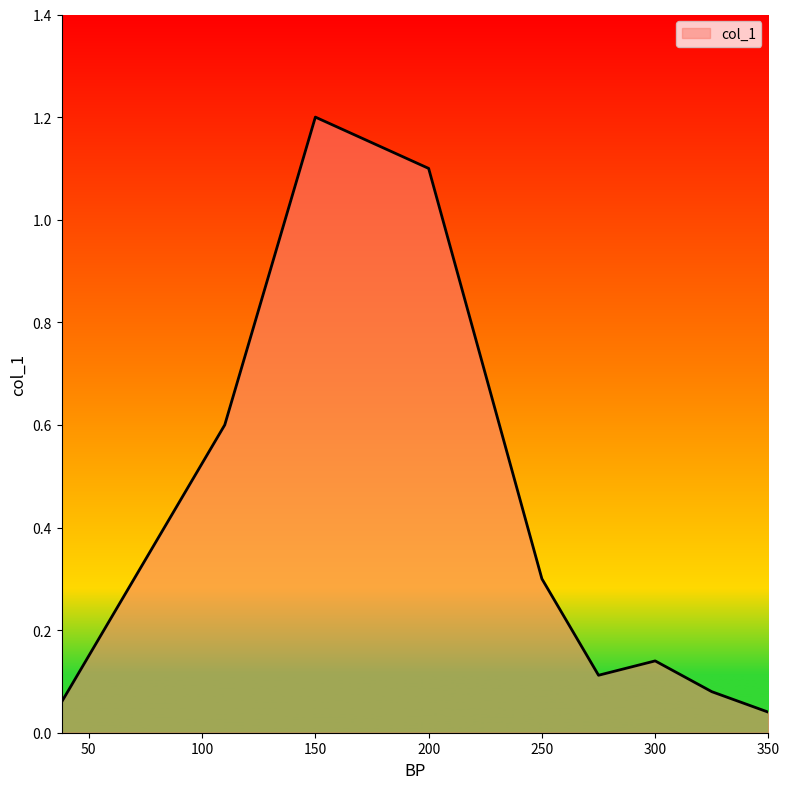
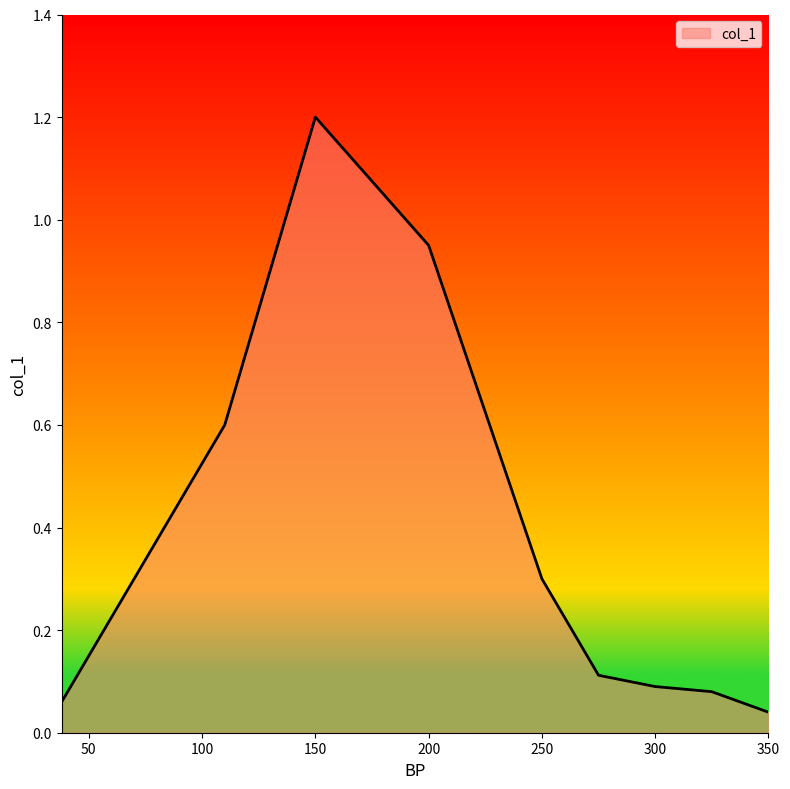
200: 1.10 -> 0.95
300: 0.14 -> 0.09
